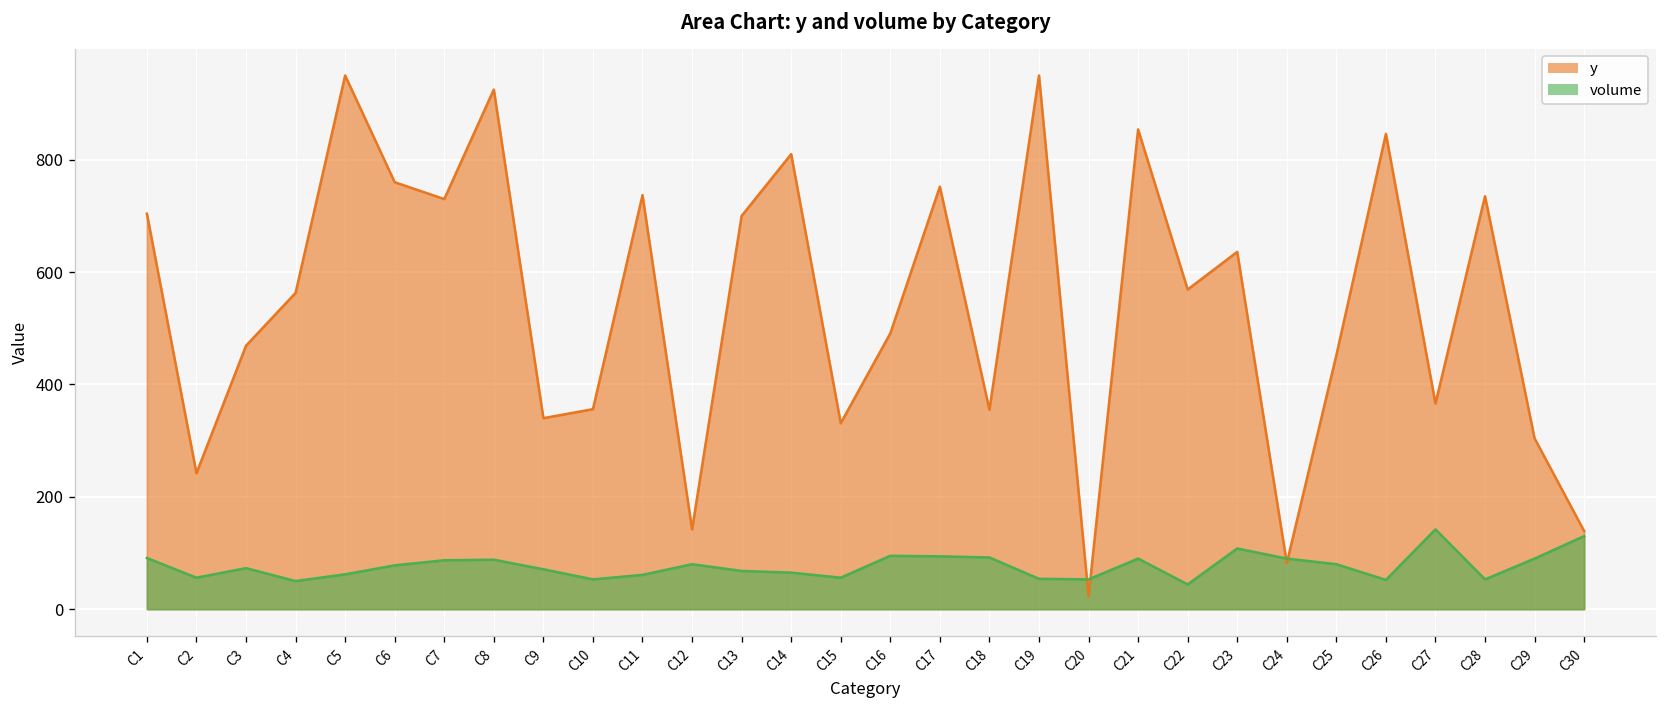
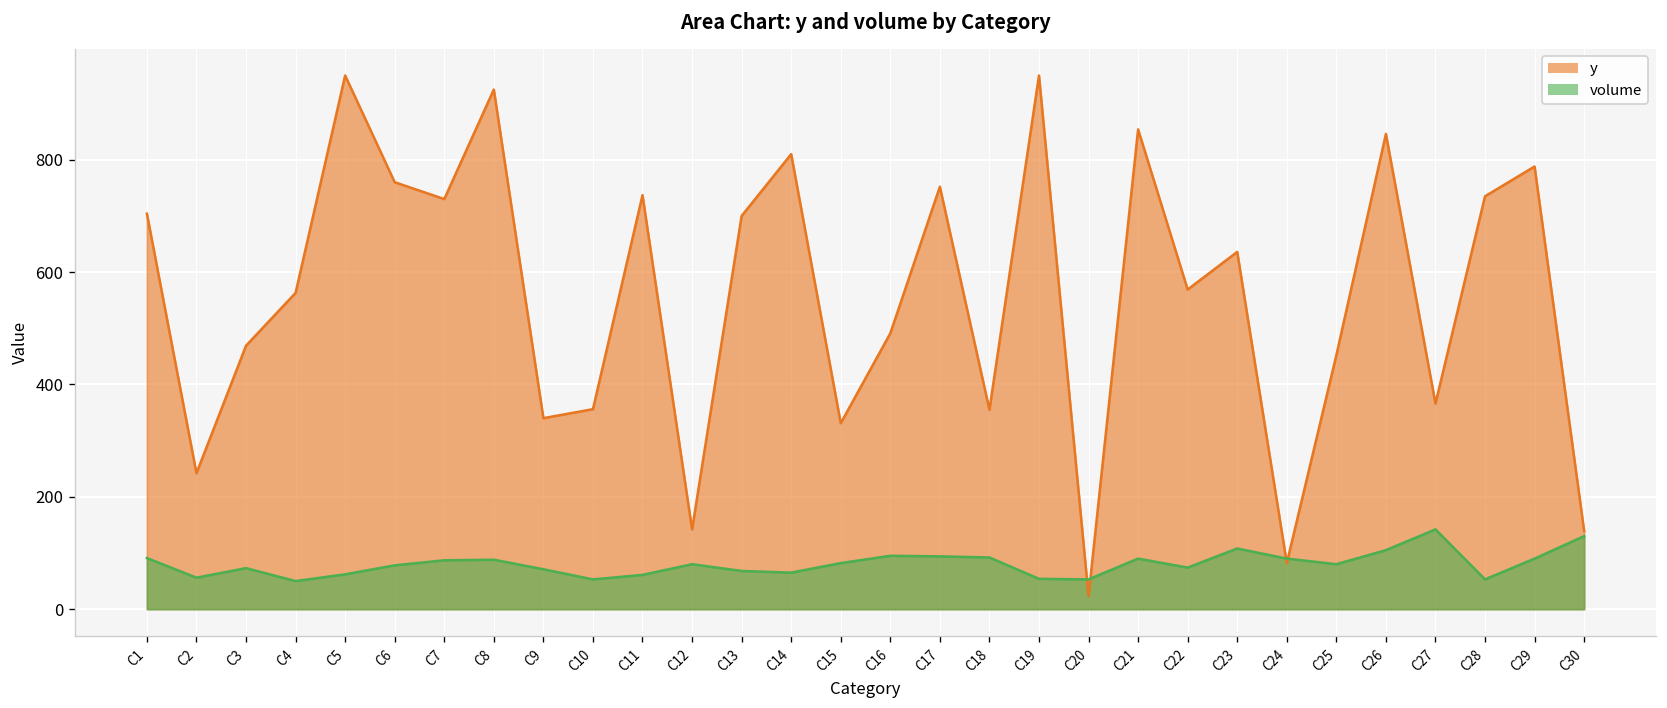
volume, C15: 60 -> 80
volume, C22: 40 -> 70
volume, C26: 50 -> 110
y, C29: 300 -> 790
